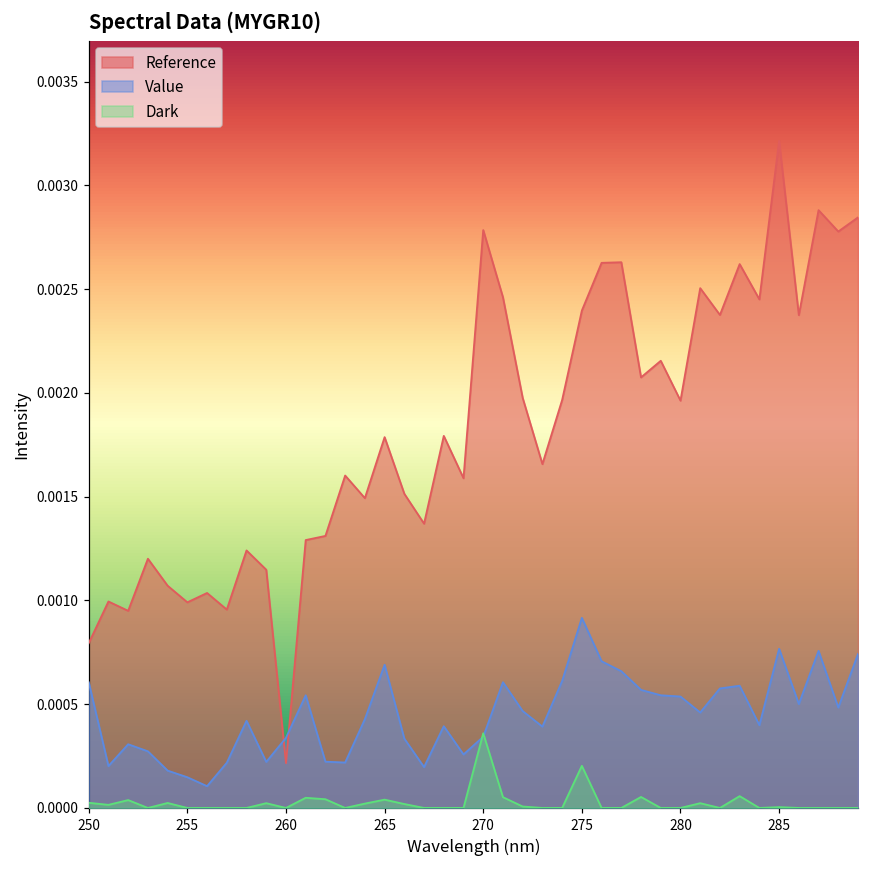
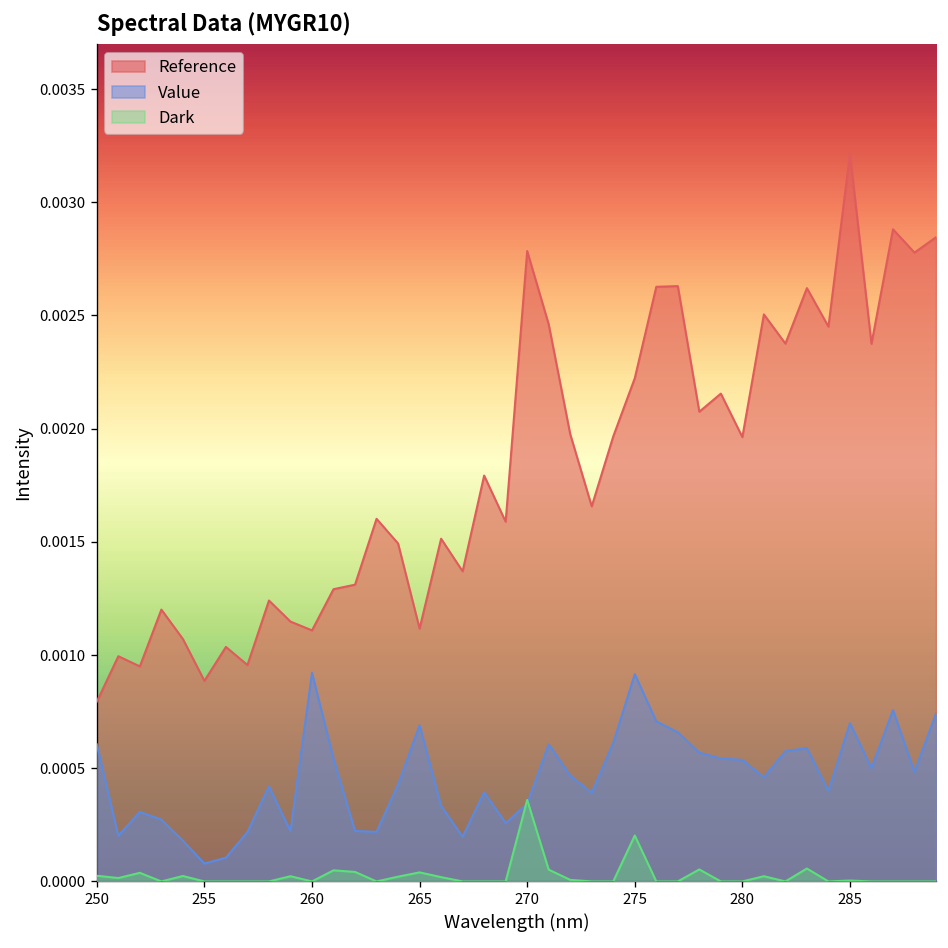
Reference, 255: 0.00099 -> 0.00089
Value, 255: 0.00015 -> 0.00008
Reference, 260: 0.00022 -> 0.00111
Value, 260: 0.00034 -> 0.00092
Reference, 265: 0.00179 -> 0.00112
Reference, 275: 0.00240 -> 0.00222
Value, 285: 0.00077 -> 0.00070
